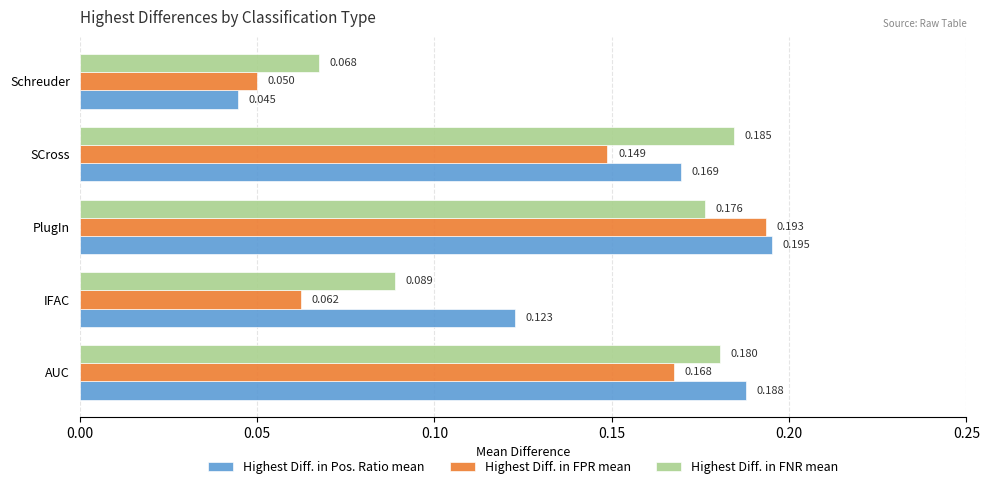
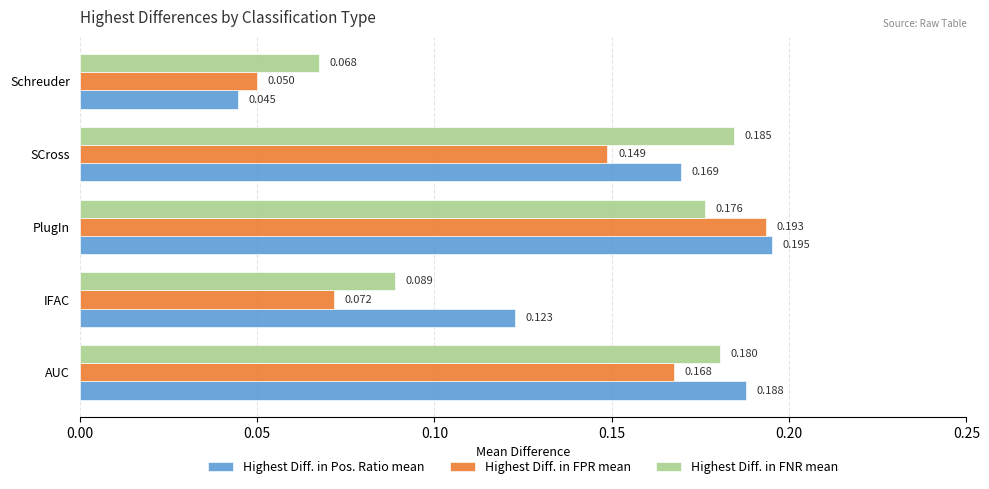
Highest Diff. in FPR mean, IFAC: 0.062 -> 0.072
